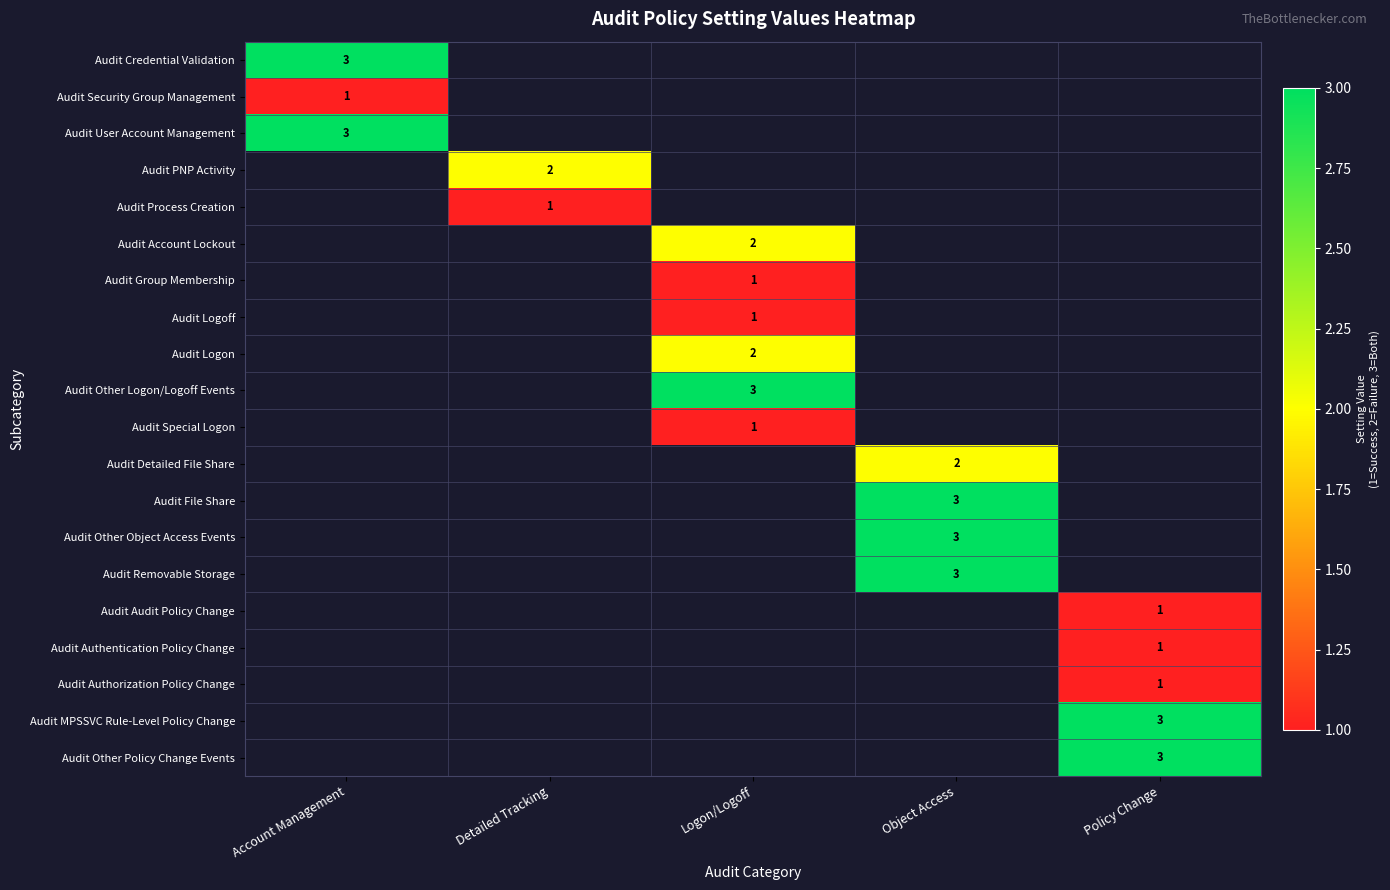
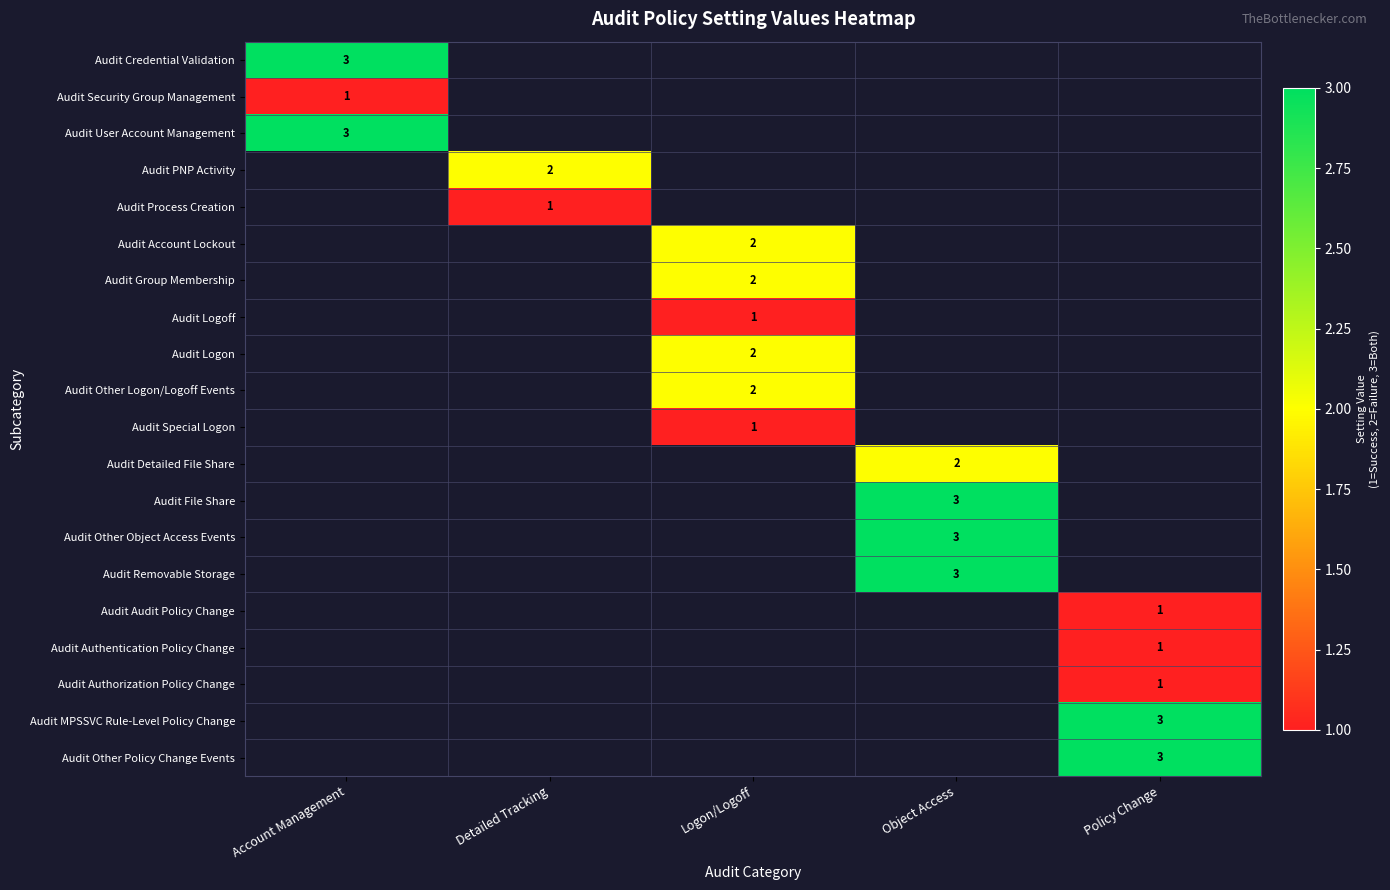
Audit Group Membership, Logon/Logoff: 1 -> 2
Audit Other Logon/Logoff Events, Logon/Logoff: 3 -> 2
